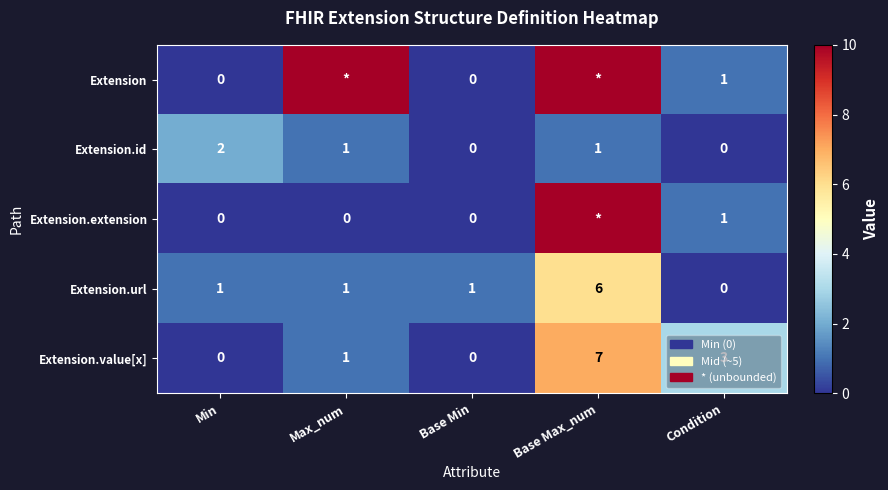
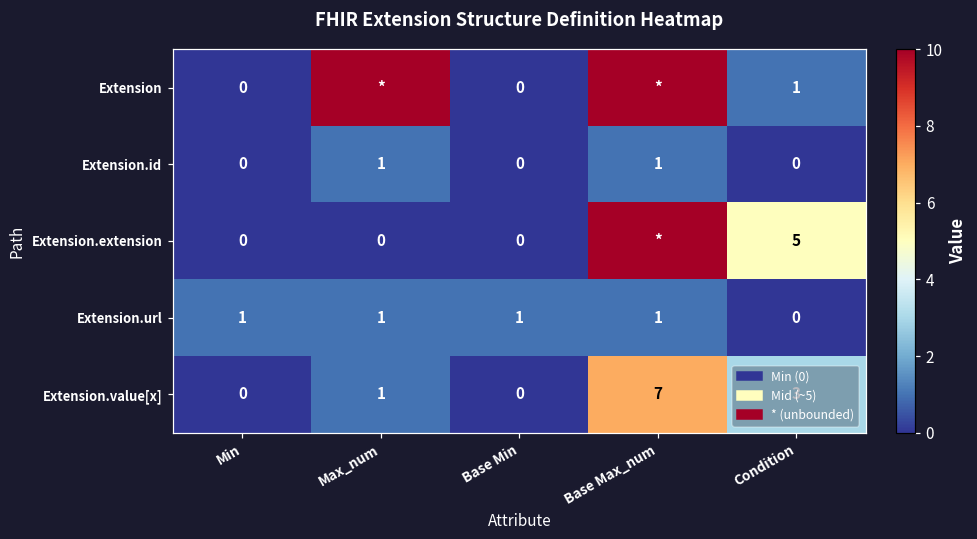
Extension.id, Min: 2 -> 0
Extension.extension, Condition: 1 -> 5
Extension.url, Base Max_num: 6 -> 1
